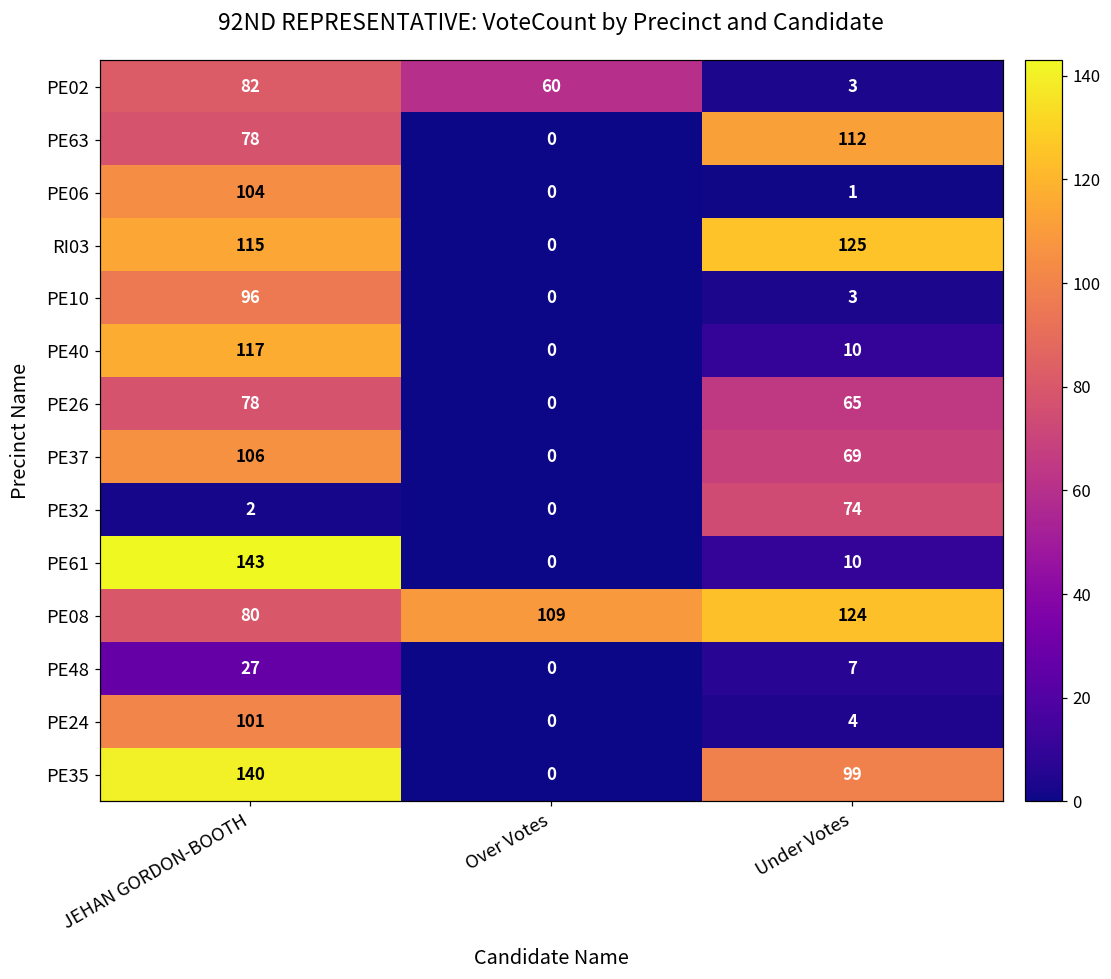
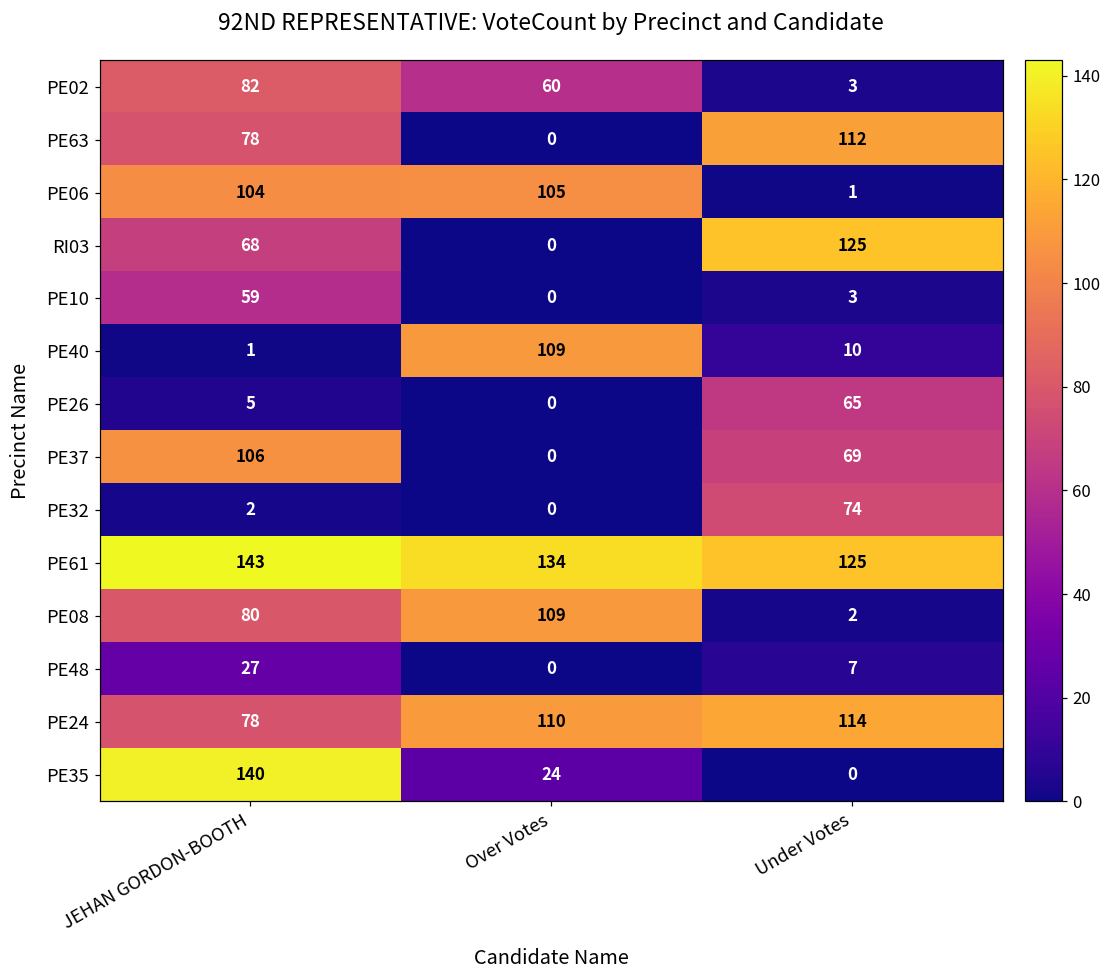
PE06, Over Votes: 0 -> 105
RI03, JEHAN GORDON-BOOTH: 115 -> 68
PE10, JEHAN GORDON-BOOTH: 96 -> 59
PE40, JEHAN GORDON-BOOTH: 117 -> 1
PE40, Over Votes: 0 -> 109
PE26, JEHAN GORDON-BOOTH: 78 -> 5
PE61, Over Votes: 0 -> 134
PE61, Under Votes: 10 -> 125
PE08, Under Votes: 124 -> 2
PE24, JEHAN GORDON-BOOTH: 101 -> 78
PE24, Over Votes: 0 -> 110
PE24, Under Votes: 4 -> 114
PE35, Over Votes: 0 -> 24
PE35, Under Votes: 99 -> 0
